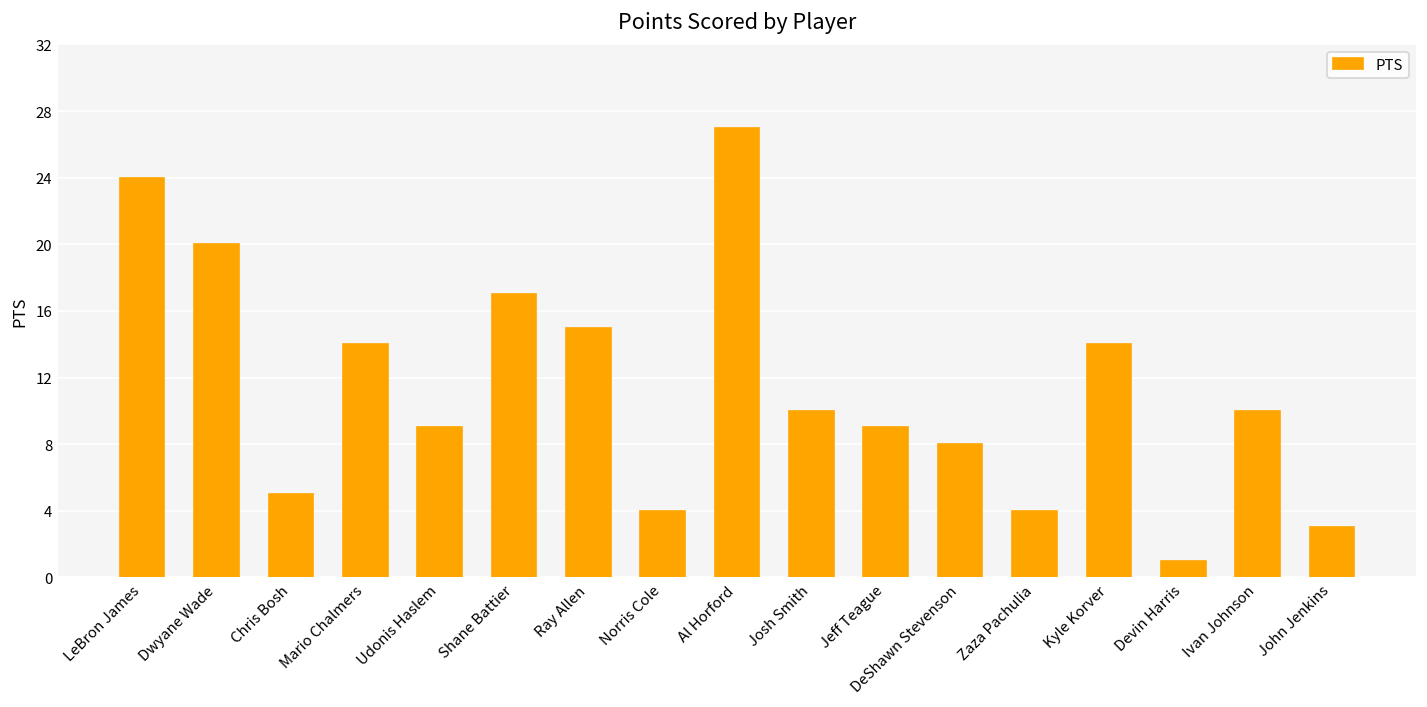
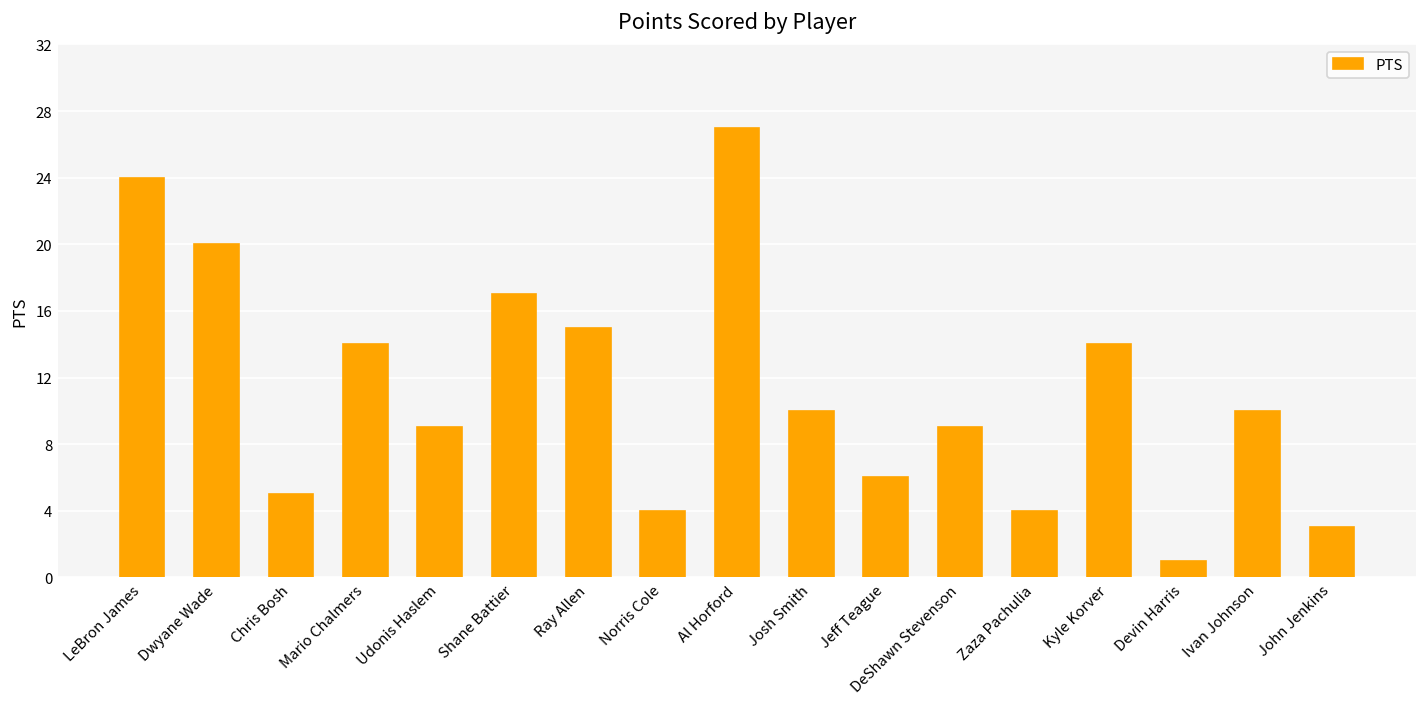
Jeff Teague: 9 -> 6
DeShawn Stevenson: 8 -> 9
